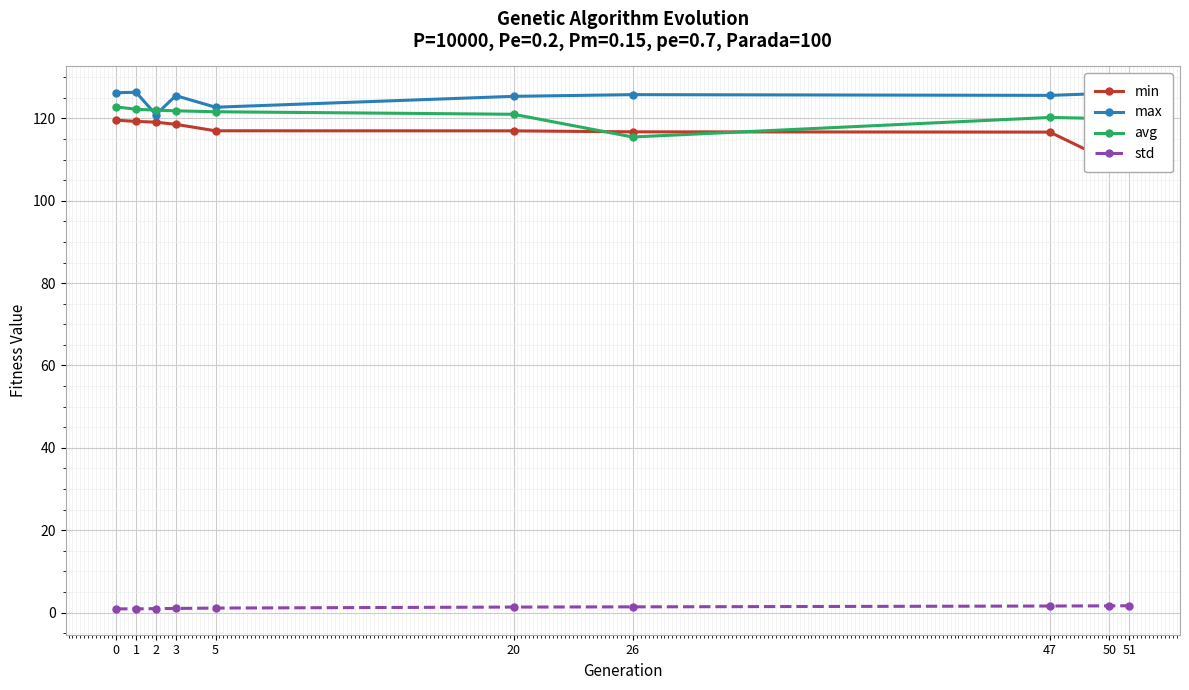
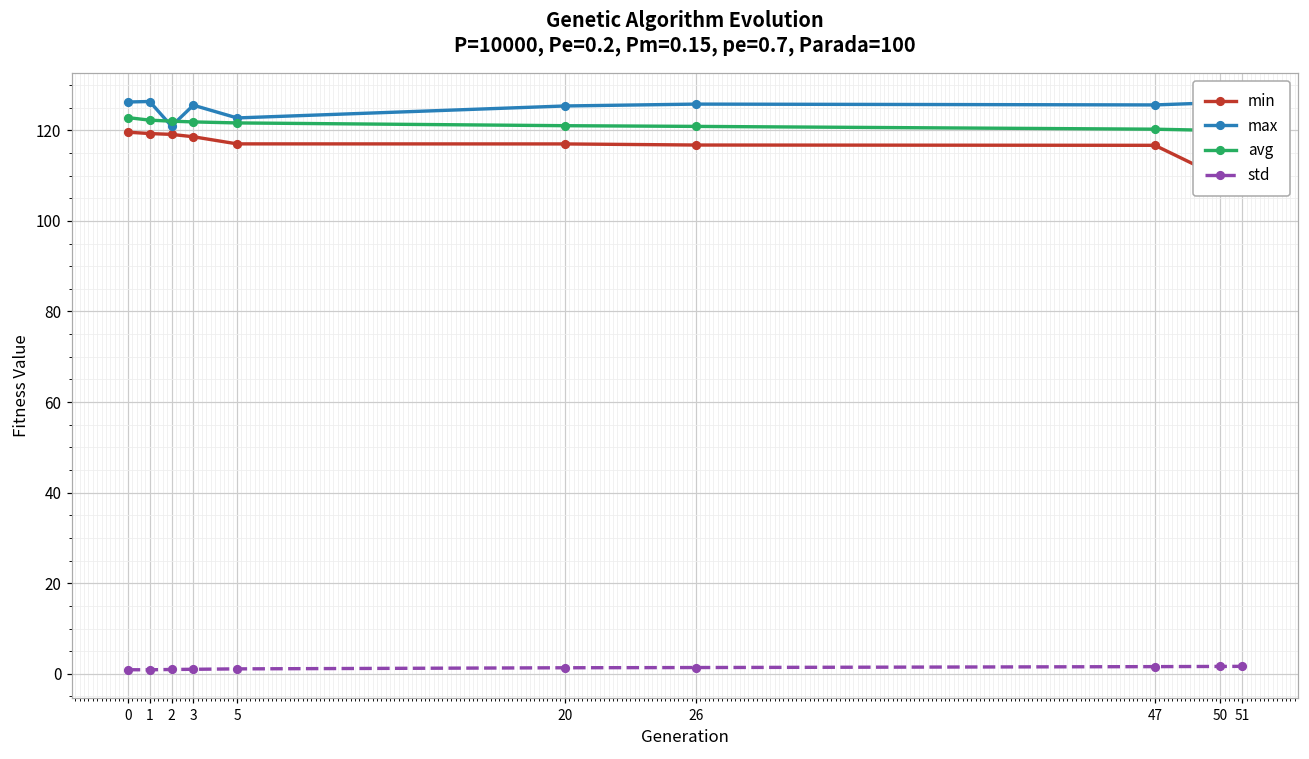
avg, 26: 115 -> 121
